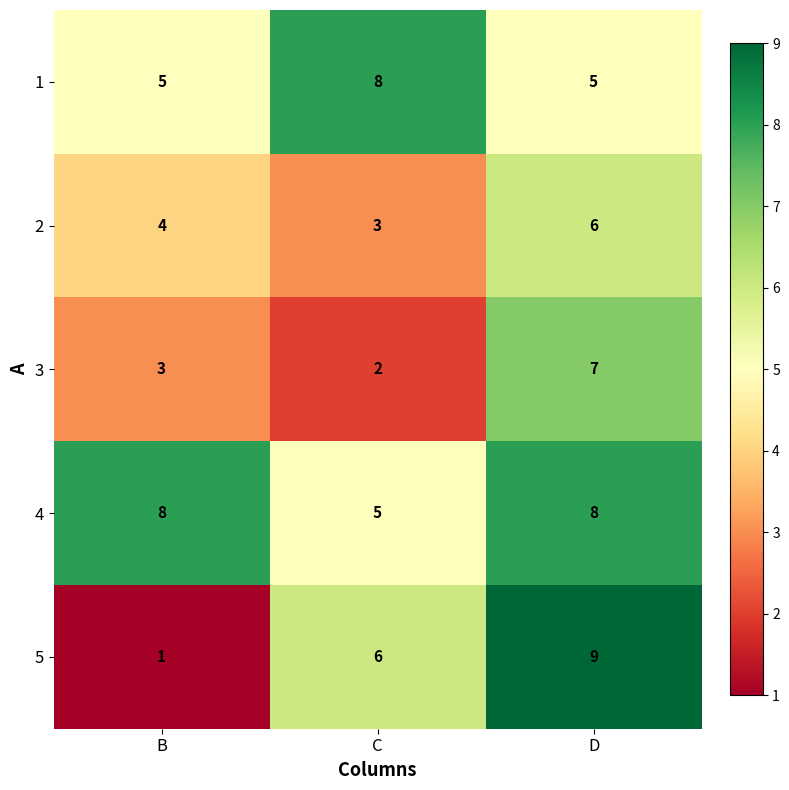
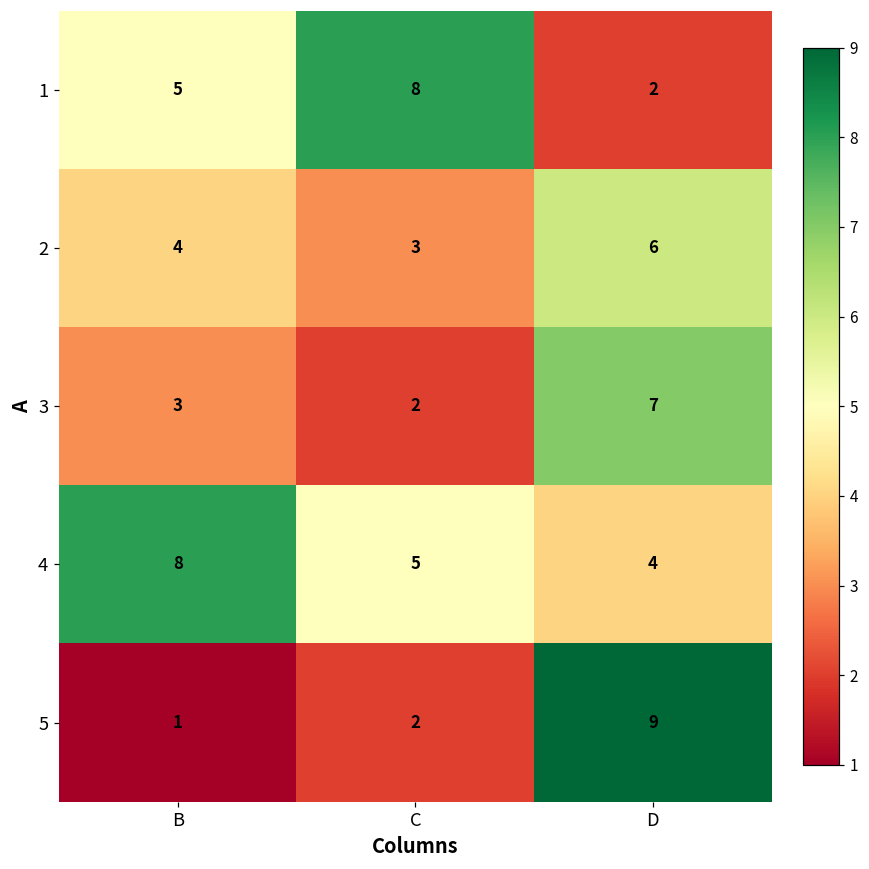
1, D: 5 -> 2
4, D: 8 -> 4
5, C: 6 -> 2
